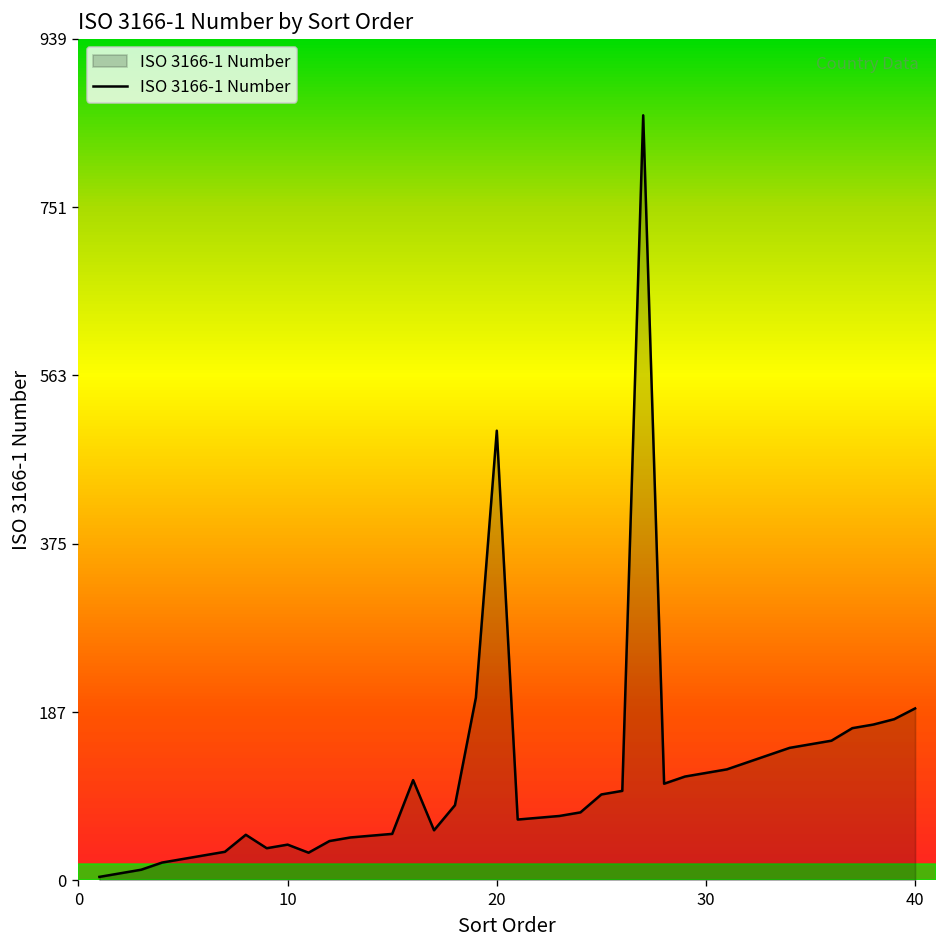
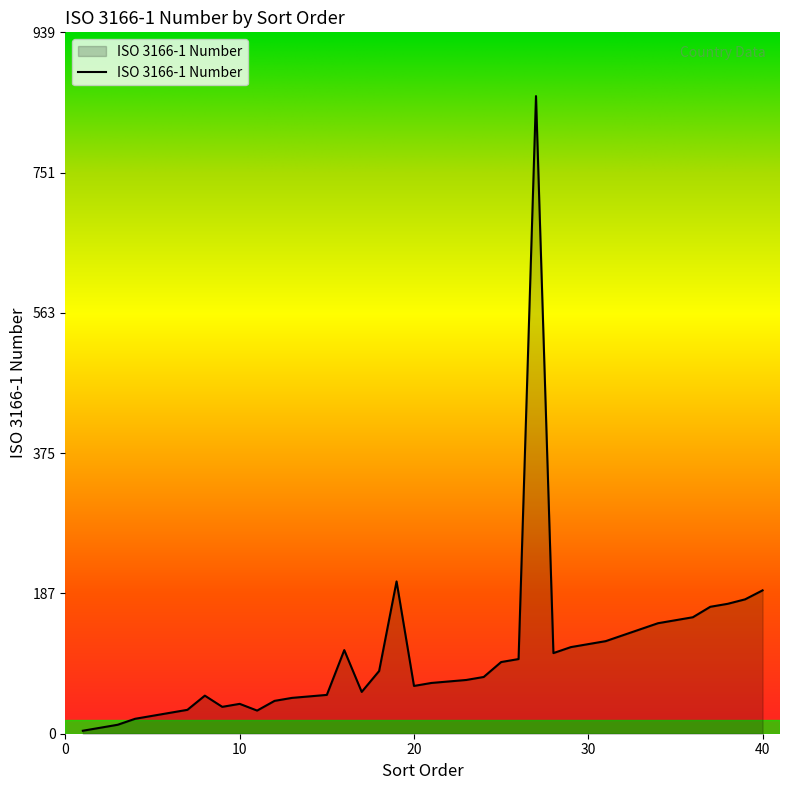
20: 500 -> 60
